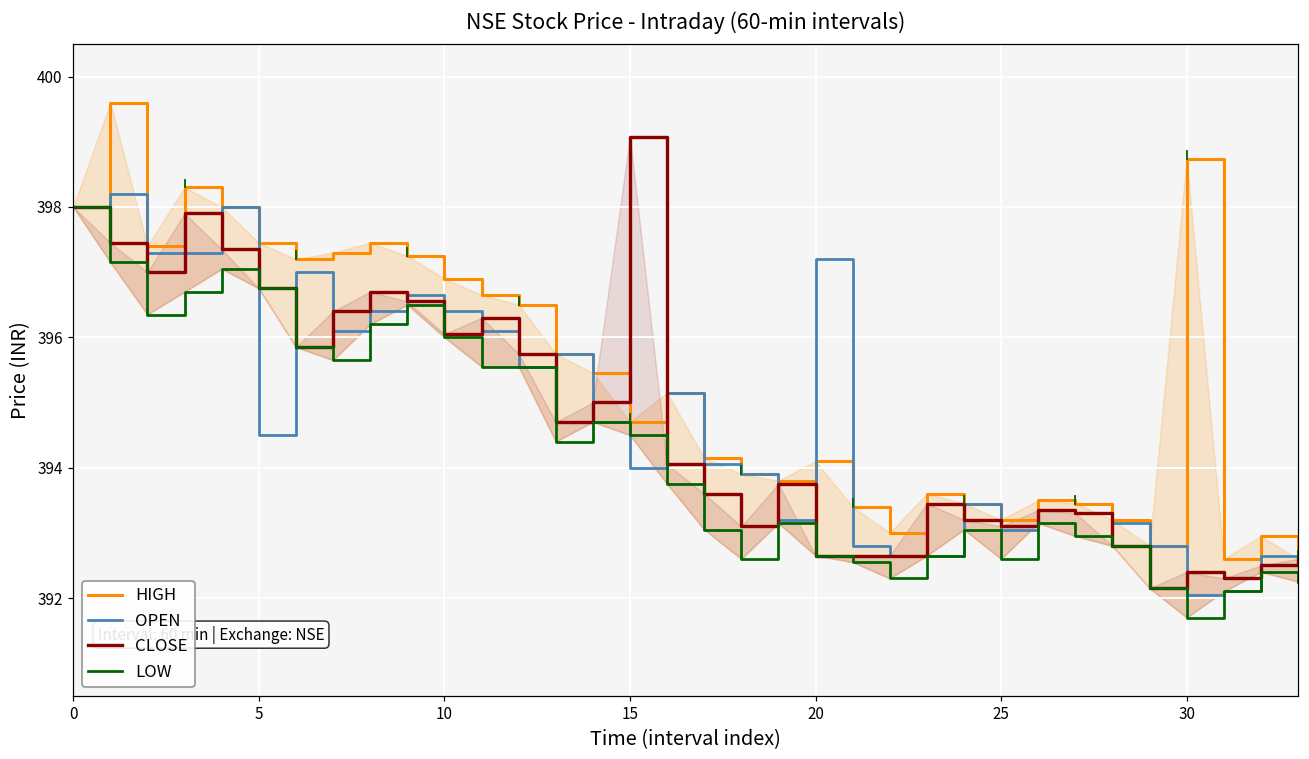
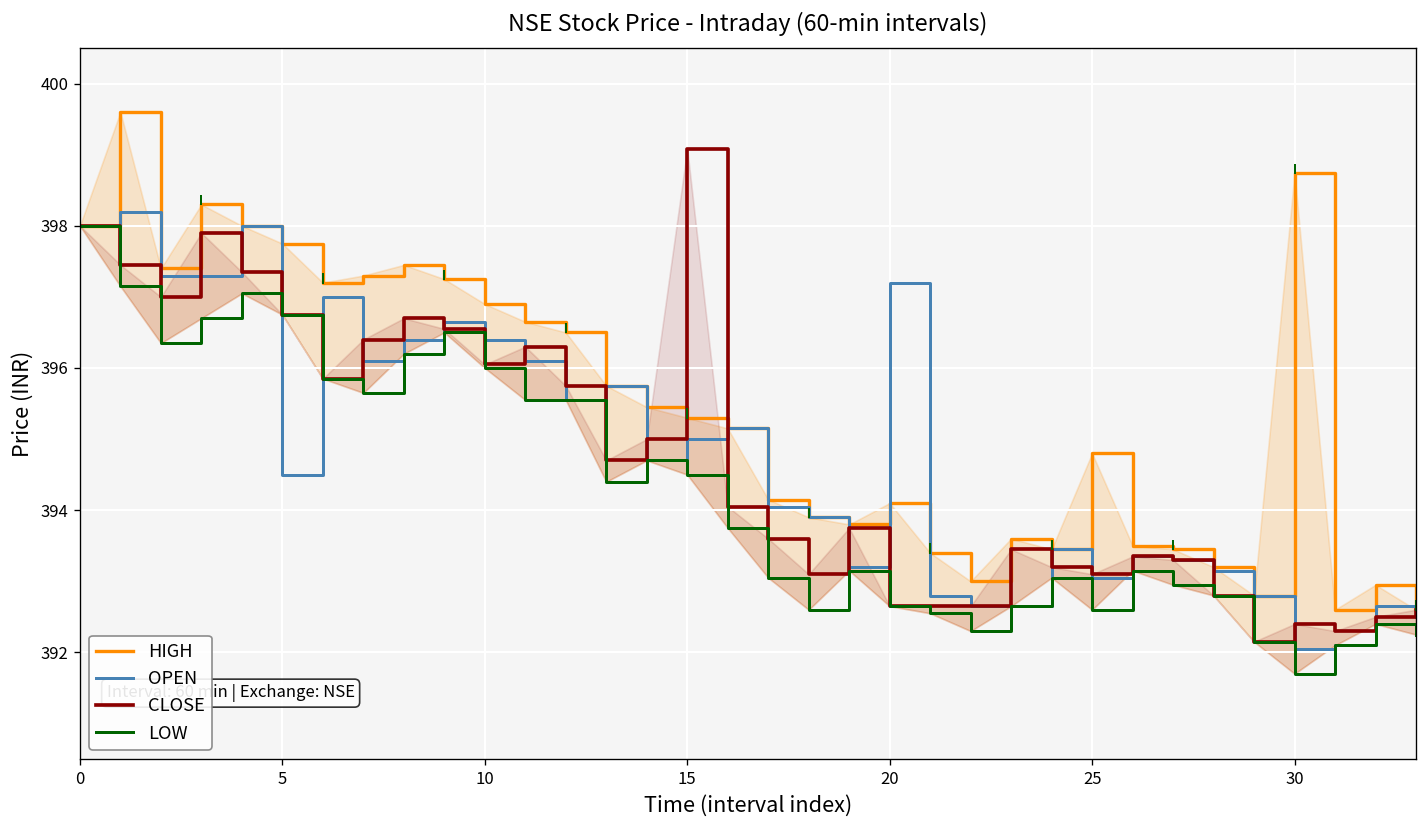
HIGH, 5: 397.5 -> 397.8
HIGH, 15: 394.7 -> 395.3
OPEN, 15: 394 -> 395
HIGH, 25: 393.2 -> 394.8
